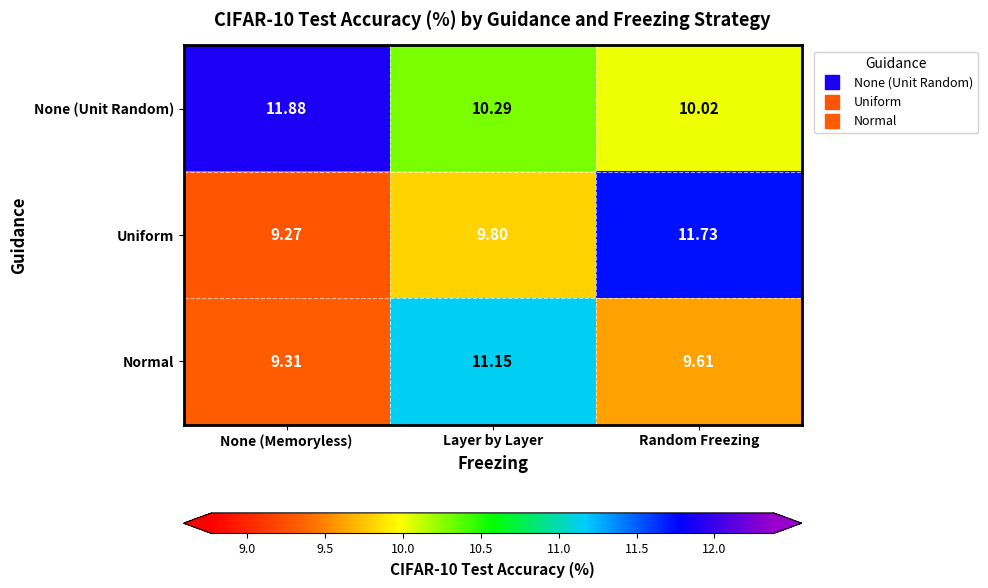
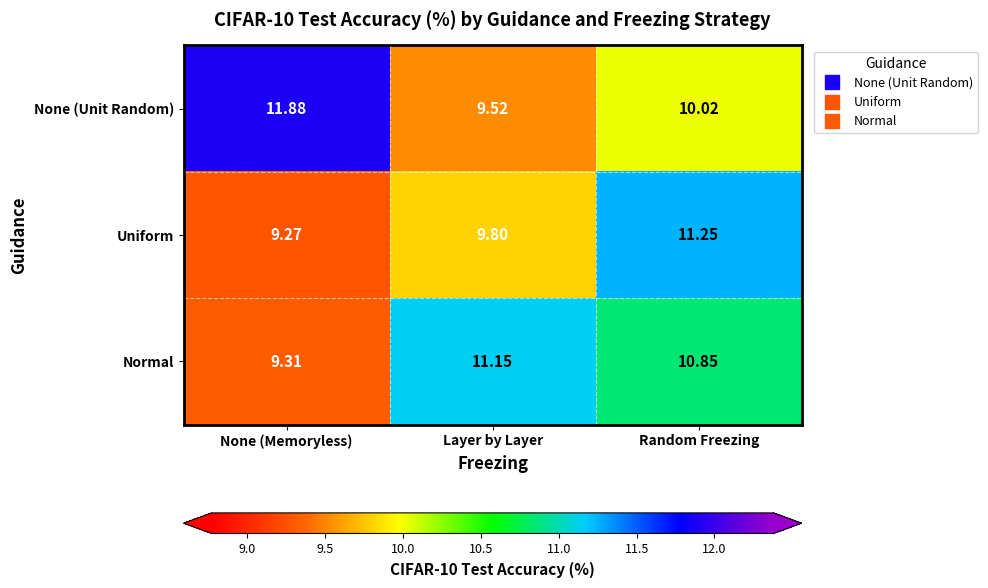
None (Unit Random), Layer by Layer: 10.29 -> 9.52
Uniform, Random Freezing: 11.73 -> 11.25
Normal, Random Freezing: 9.61 -> 10.85
